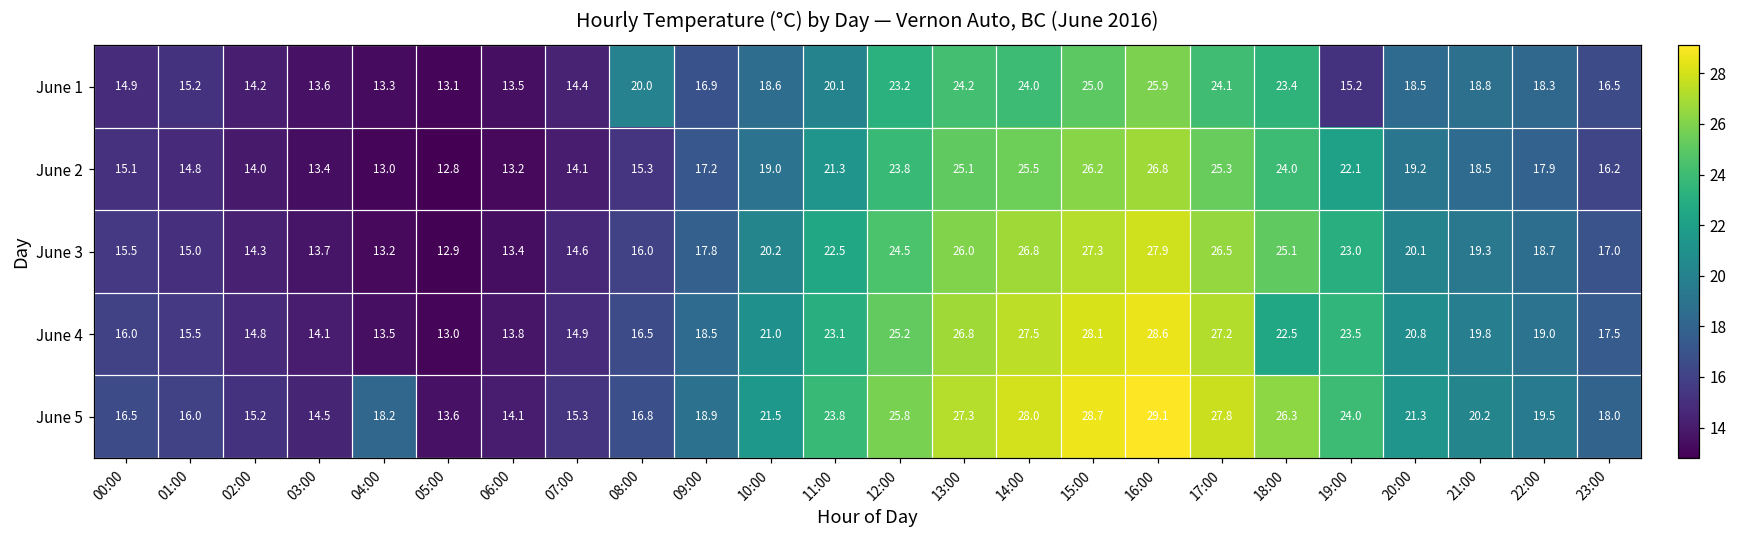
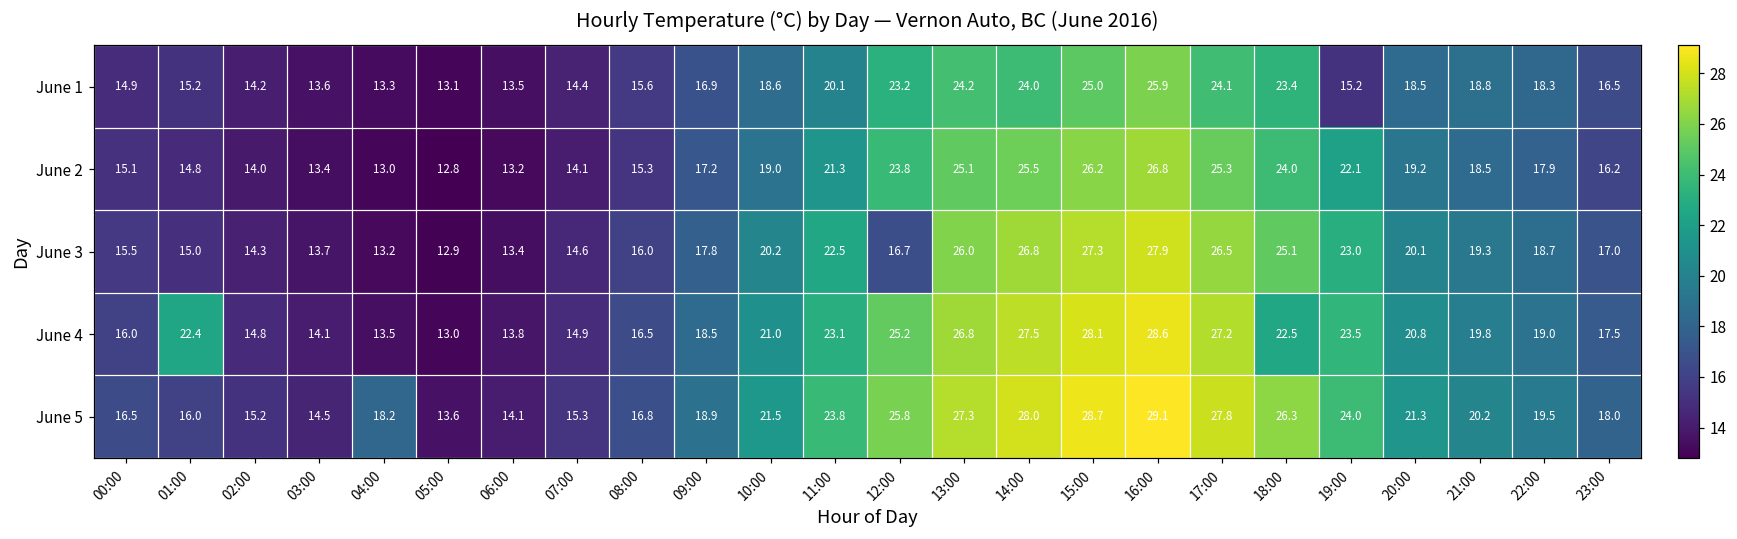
June 1, 08:00: 20.0 -> 15.6
June 3, 12:00: 24.5 -> 16.7
June 4, 01:00: 15.5 -> 22.4
